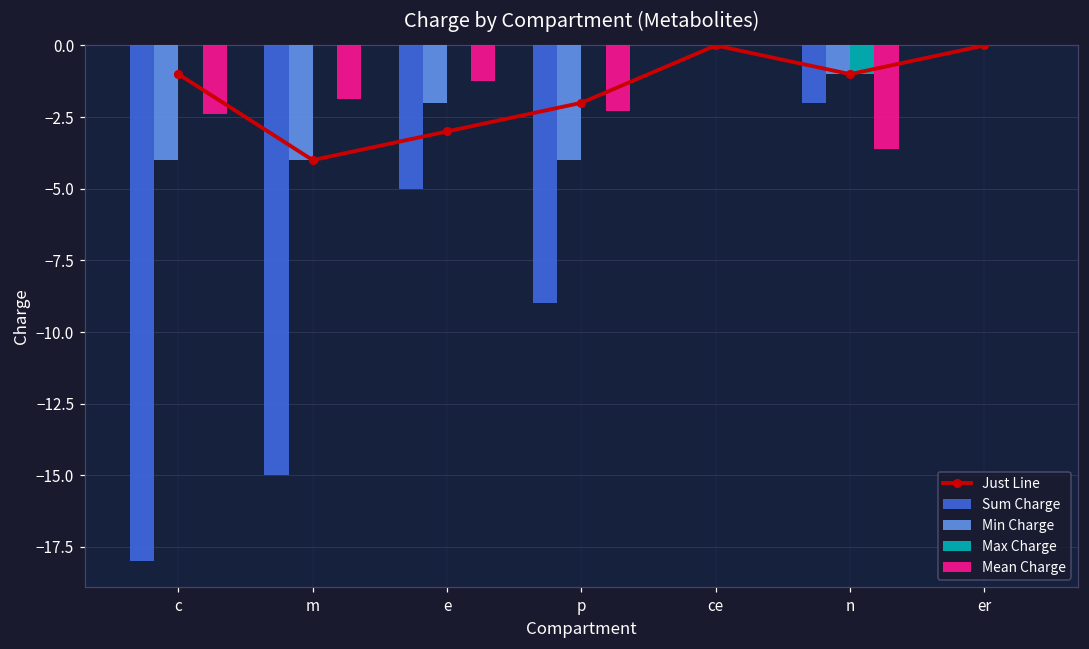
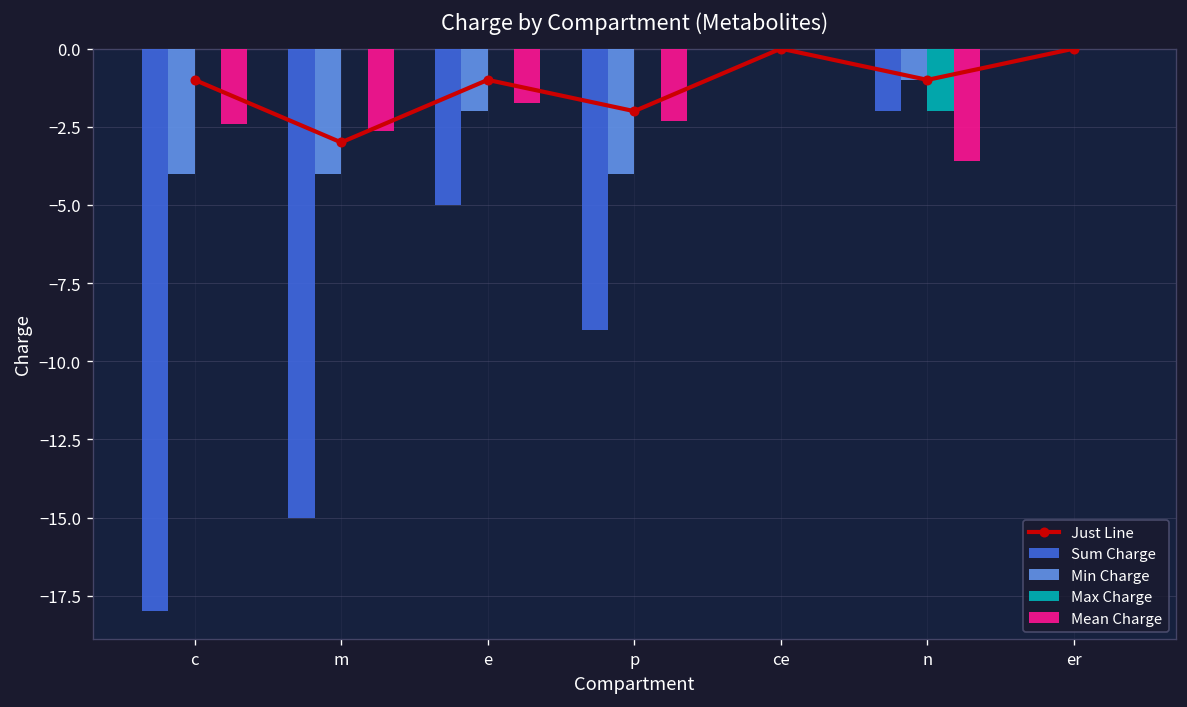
Just Line, m: -4 -> -3
Mean Charge, m: -1.9 -> -2.6
Just Line, e: -3 -> -1
Mean Charge, e: -1.3 -> -1.7
Max Charge, n: -1 -> -2
